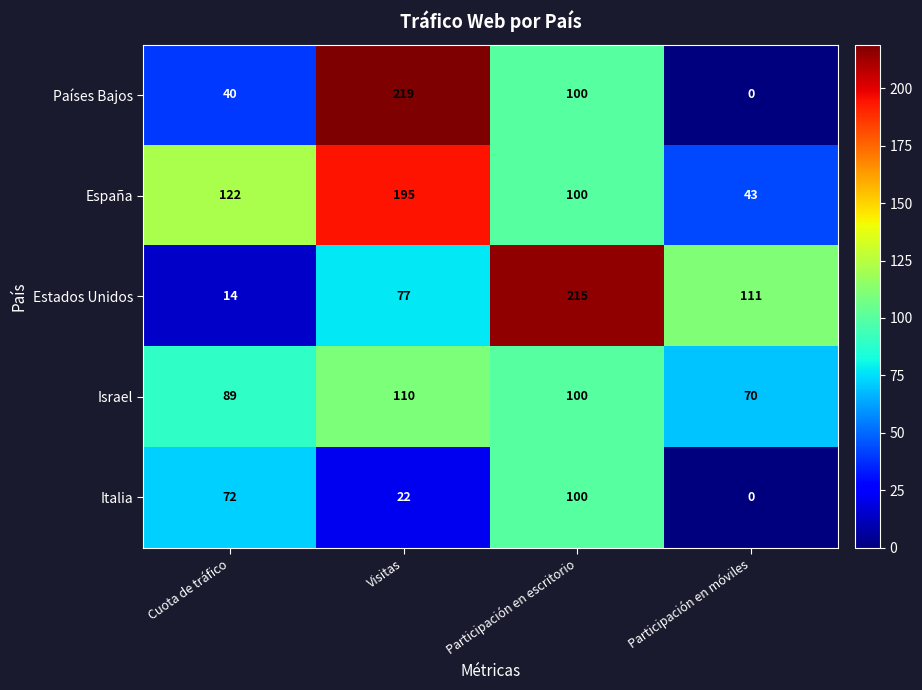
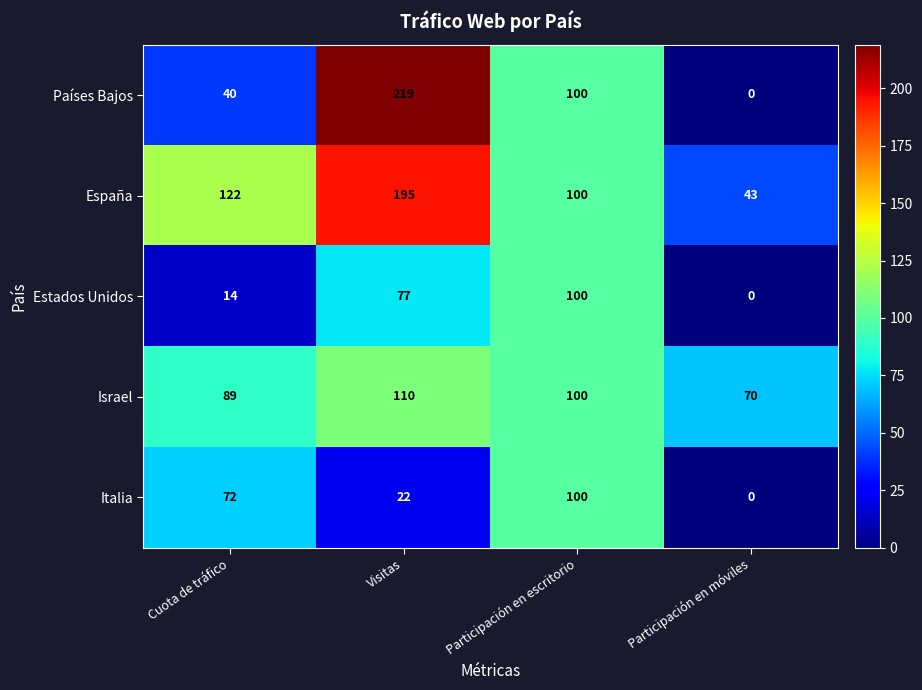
Estados Unidos, Participación en escritorio: 215 -> 100
Estados Unidos, Participación en móviles: 111 -> 0
